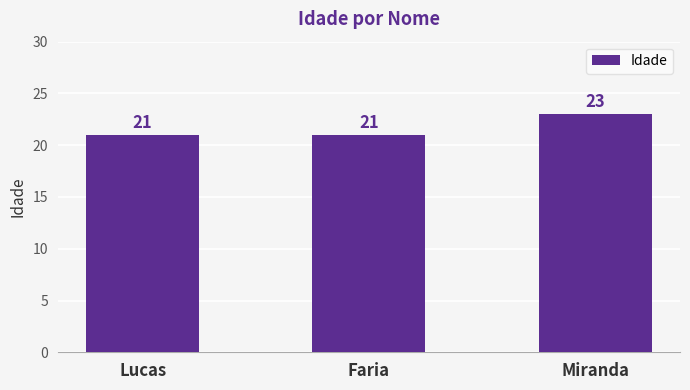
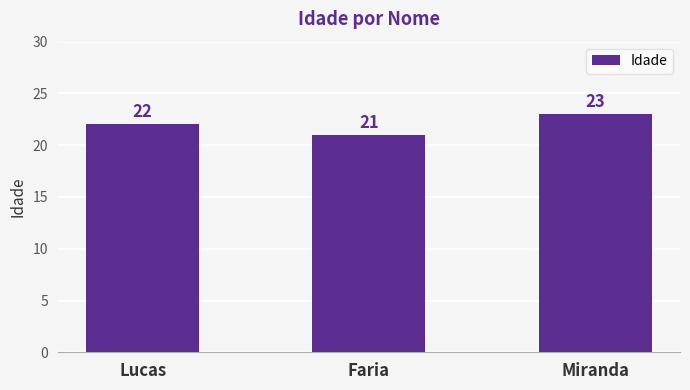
Lucas: 21 -> 22
